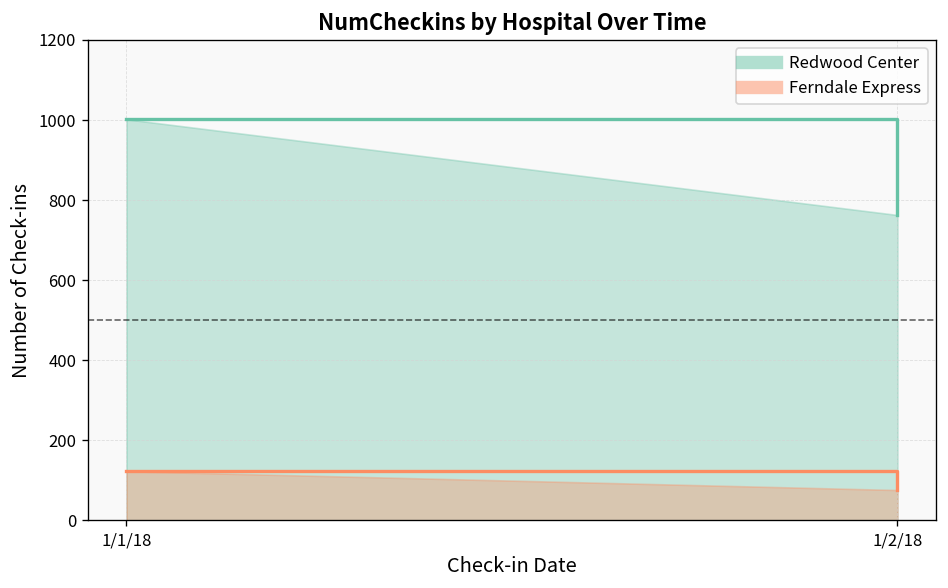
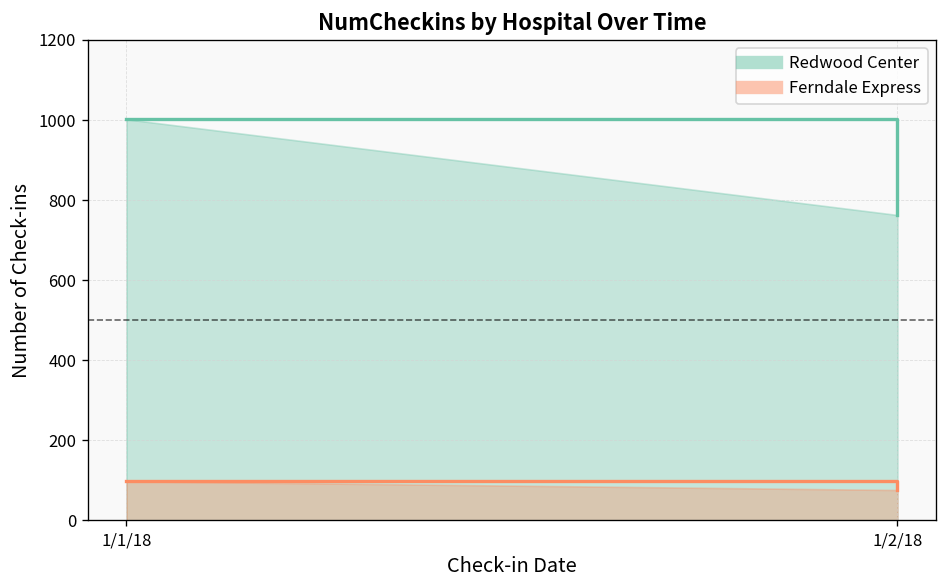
Ferndale Express, 1/1/18: 120 -> 100
